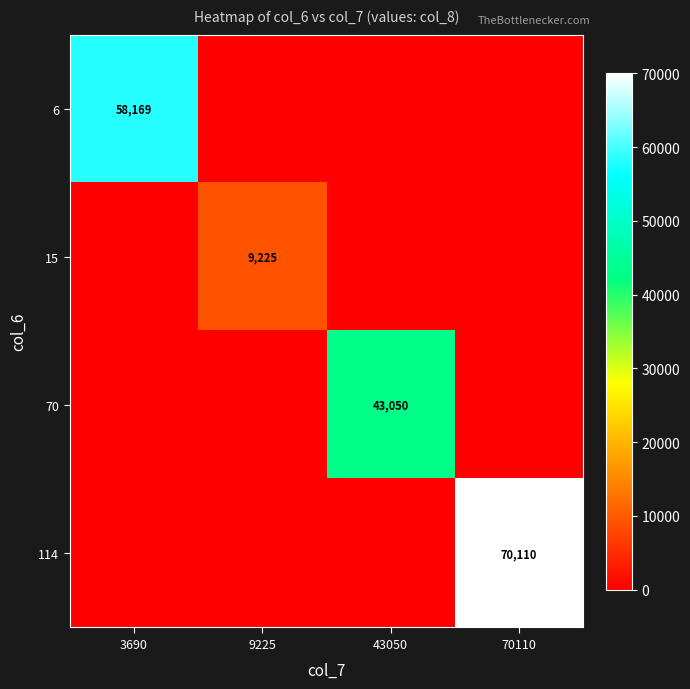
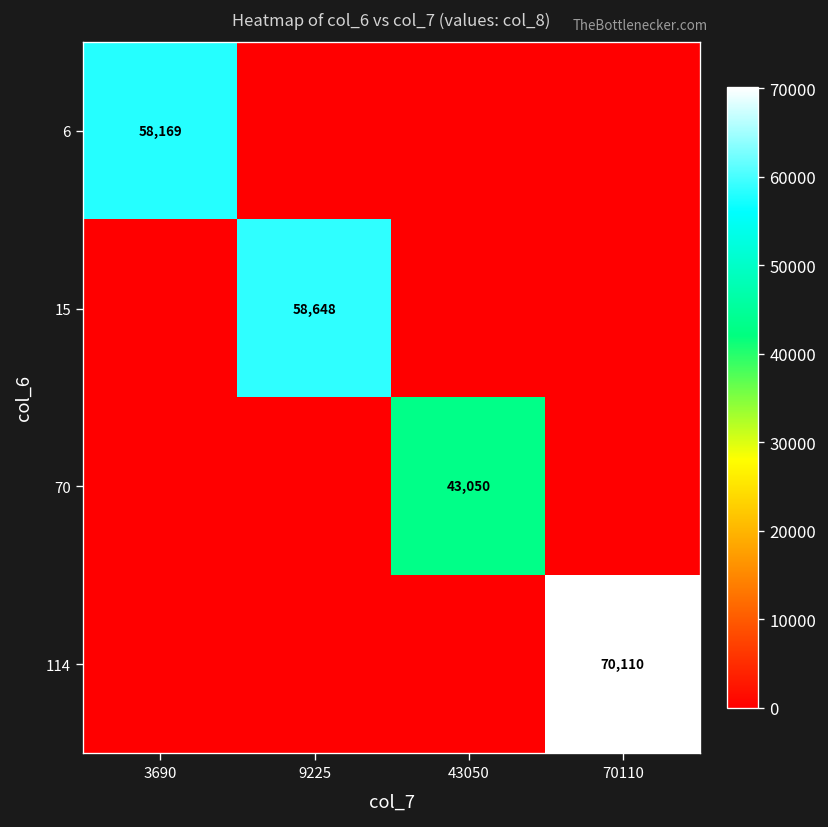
15, 9225: 9,225 -> 58,648
